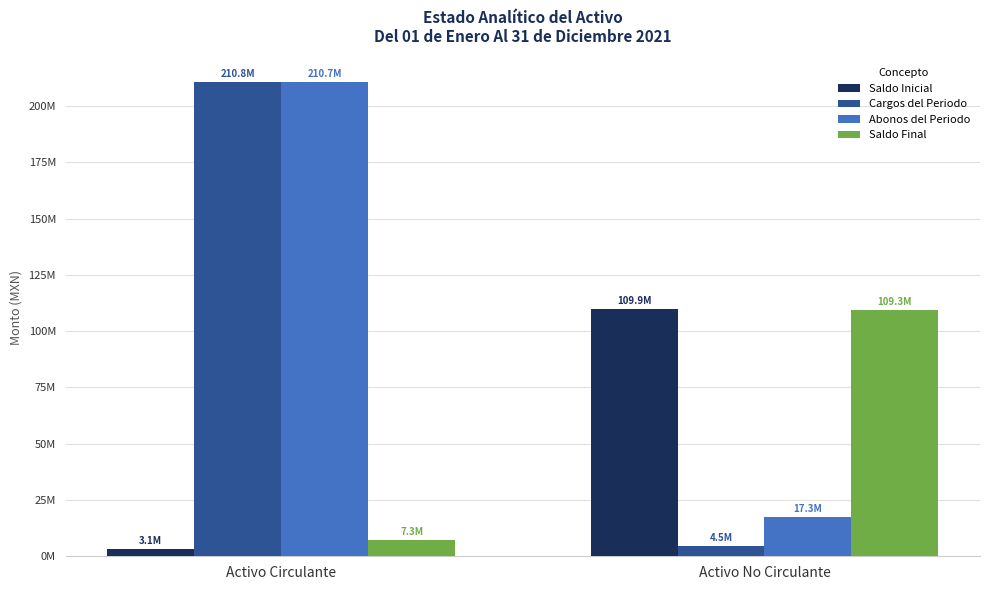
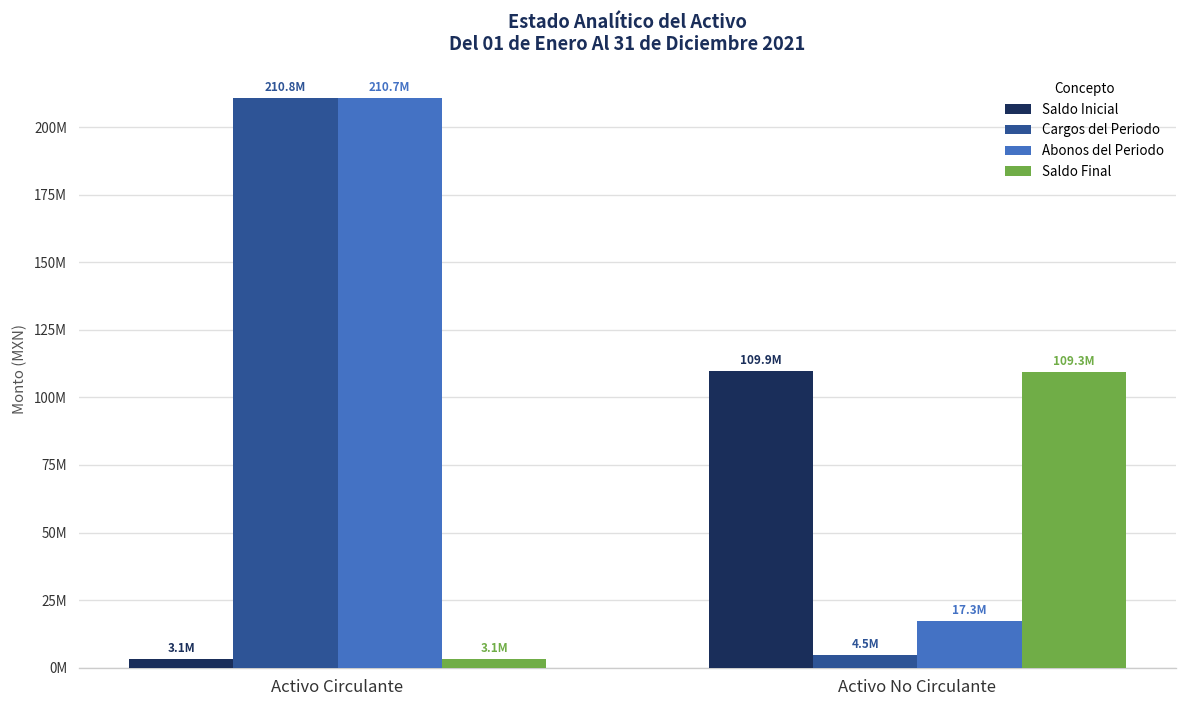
Saldo Final, Activo Circulante: 7.3M -> 3.1M
